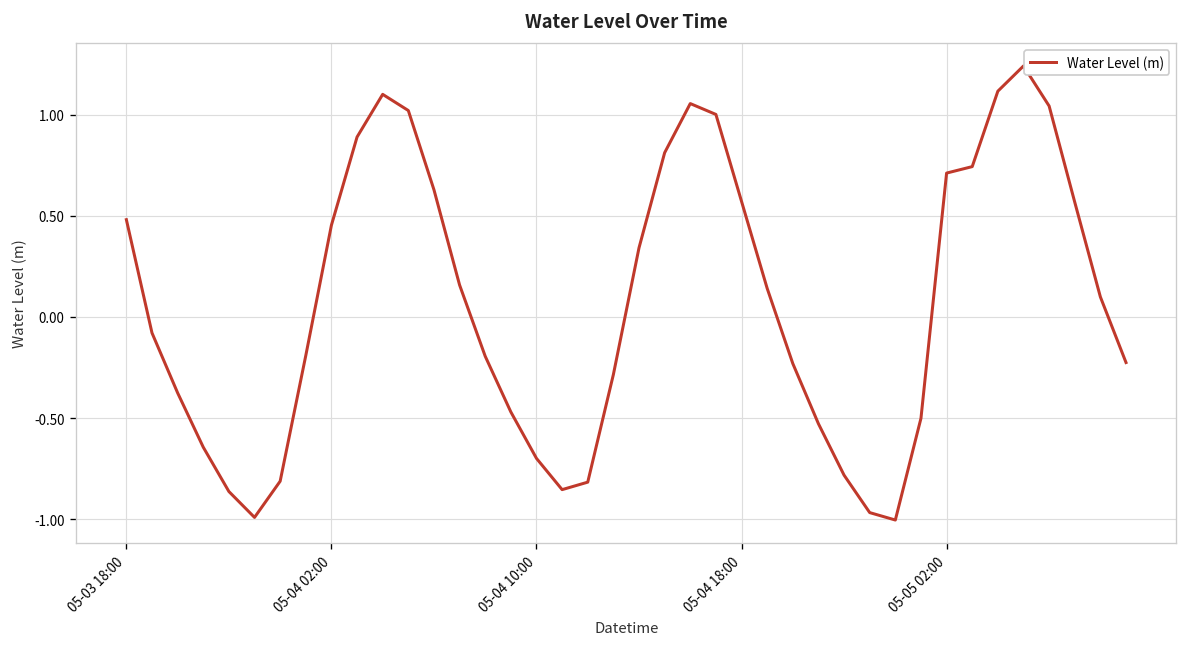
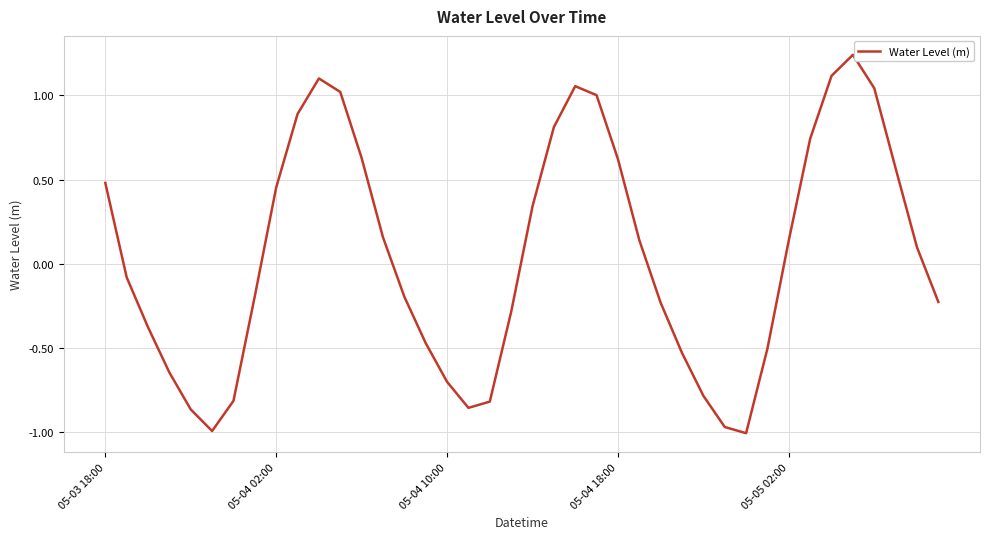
05-04 18:00: 0.57 -> 0.62
05-05 02:00: 0.71 -> 0.14
